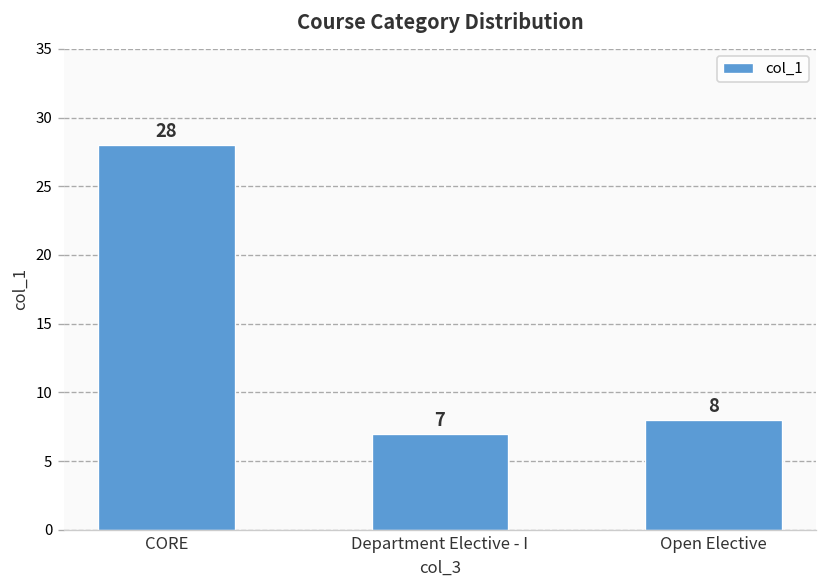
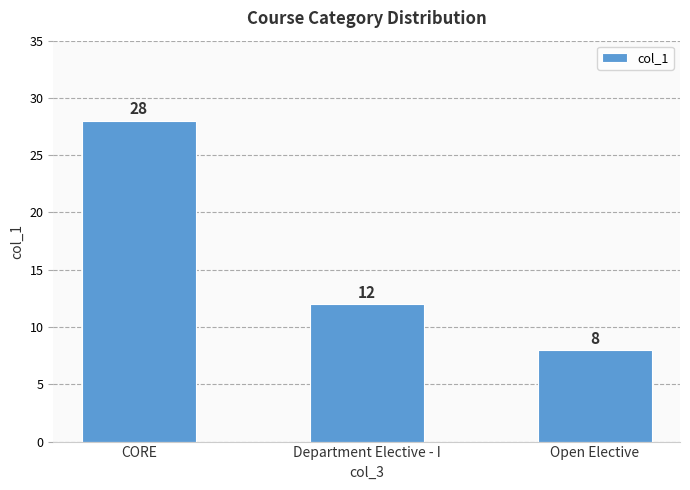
Department Elective - I: 7 -> 12
